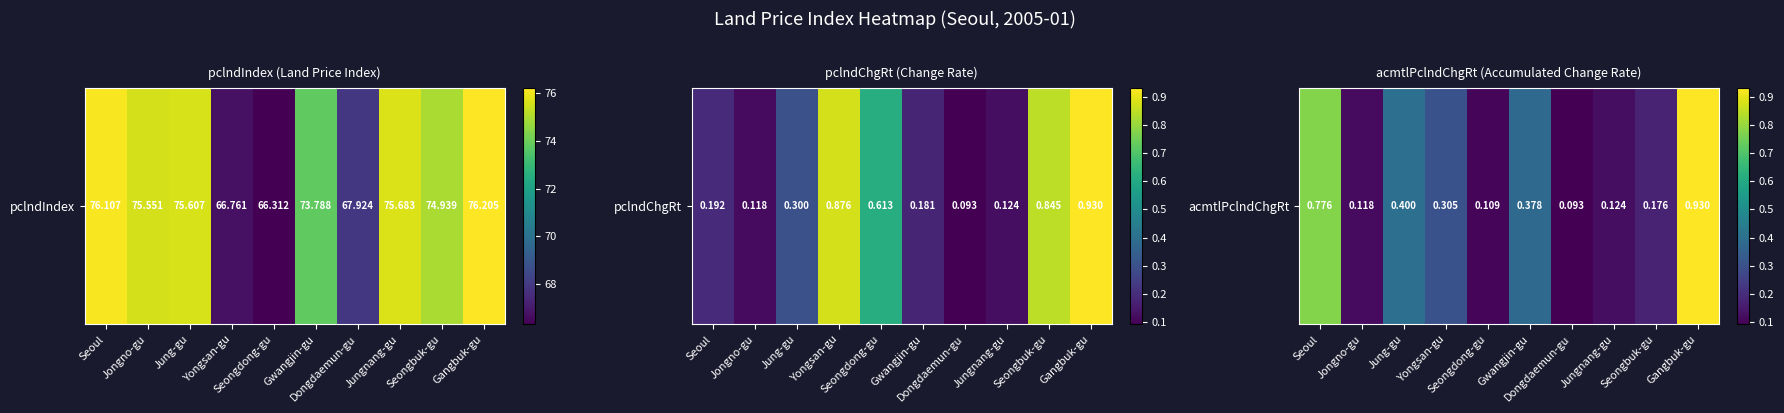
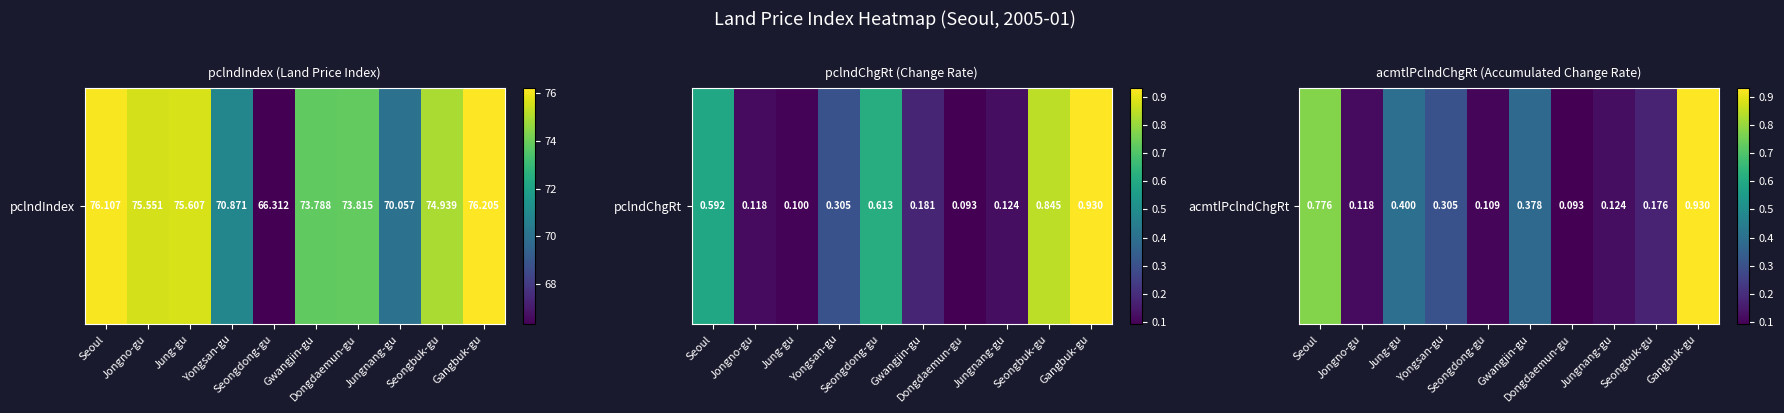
pclndIndex (Land Price Index), pclndIndex, Yongsan-gu: 66.761 -> 70.871
pclndIndex (Land Price Index), pclndIndex, Dongdaemun-gu: 67.924 -> 73.815
pclndIndex (Land Price Index), pclndIndex, Jungnang-gu: 75.683 -> 70.057
pclndChgRt (Change Rate), pclndChgRt, Seoul: 0.192 -> 0.592
pclndChgRt (Change Rate), pclndChgRt, Jung-gu: 0.300 -> 0.100
pclndChgRt (Change Rate), pclndChgRt, Yongsan-gu: 0.876 -> 0.305
